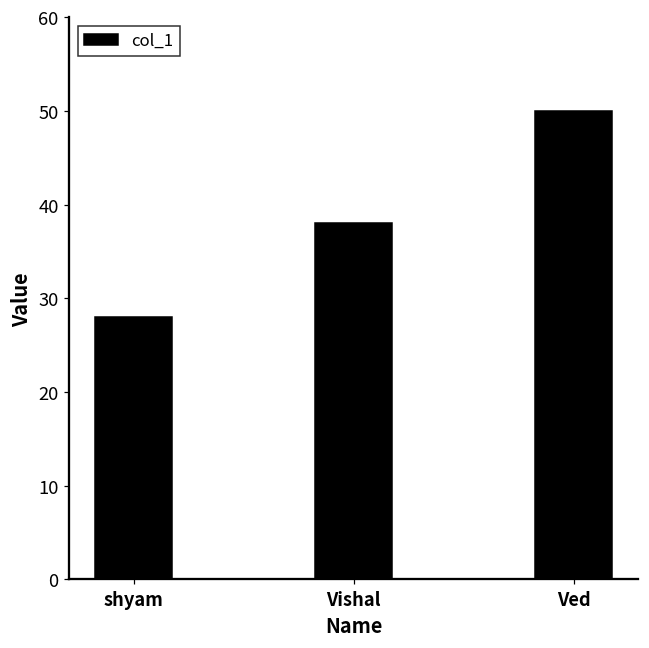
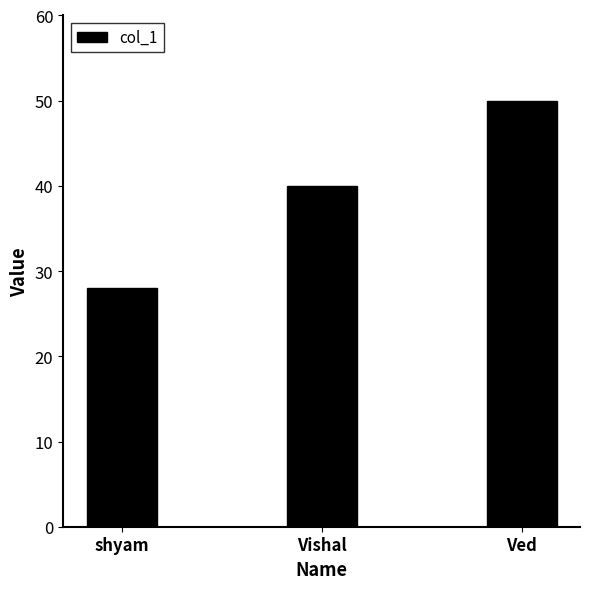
Vishal: 38 -> 40
